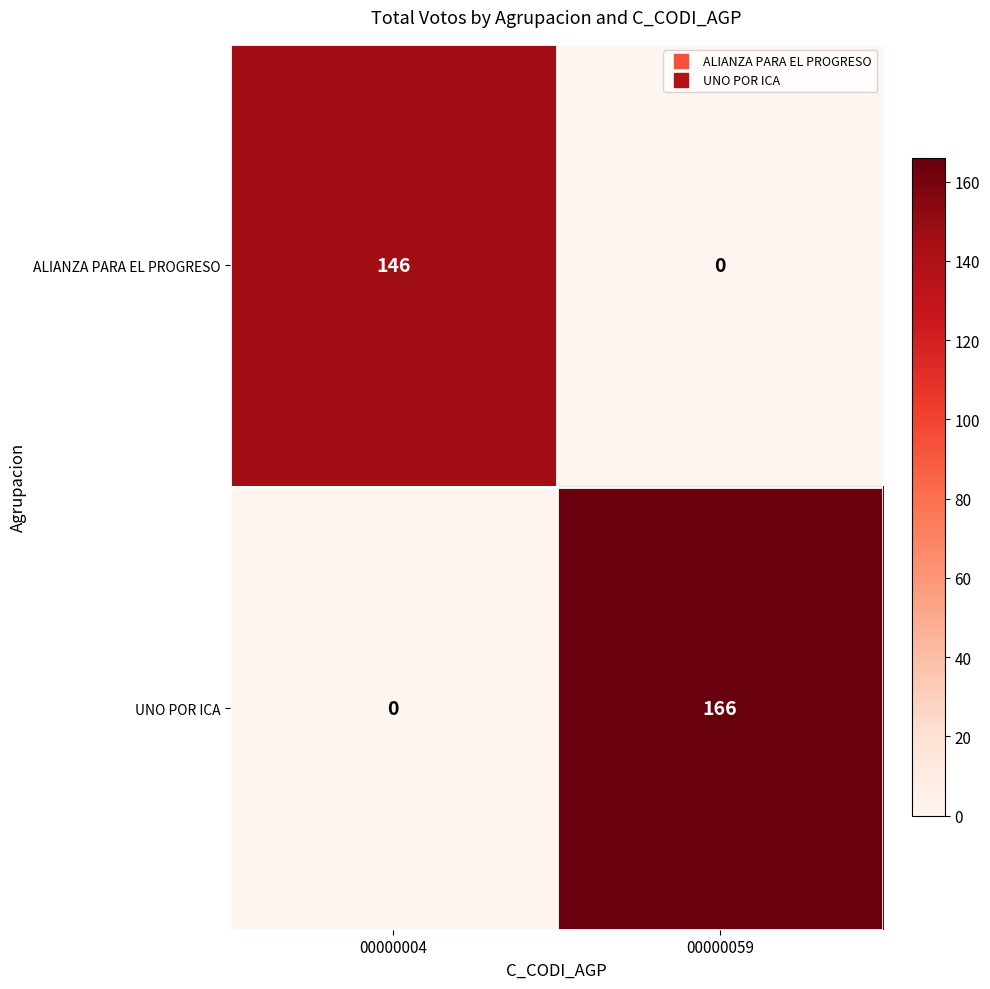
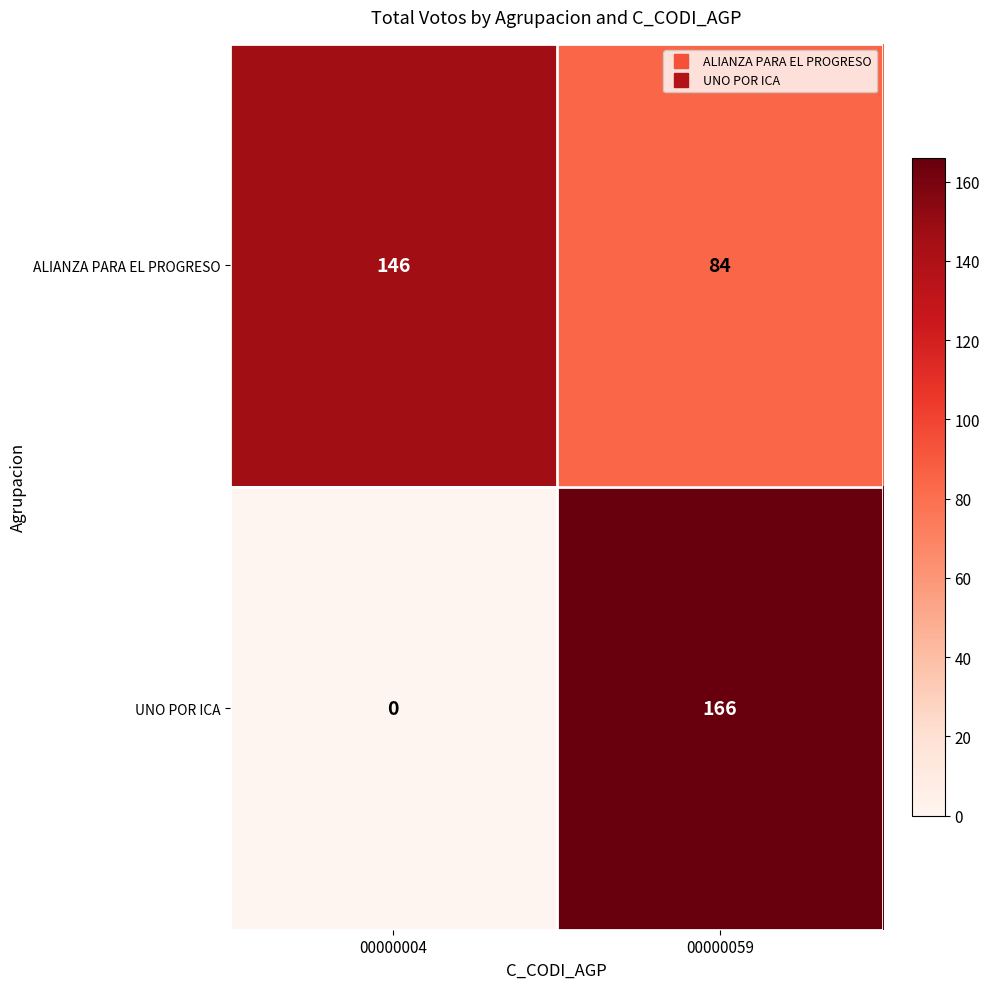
ALIANZA PARA EL PROGRESO, 00000059: 0 -> 84
